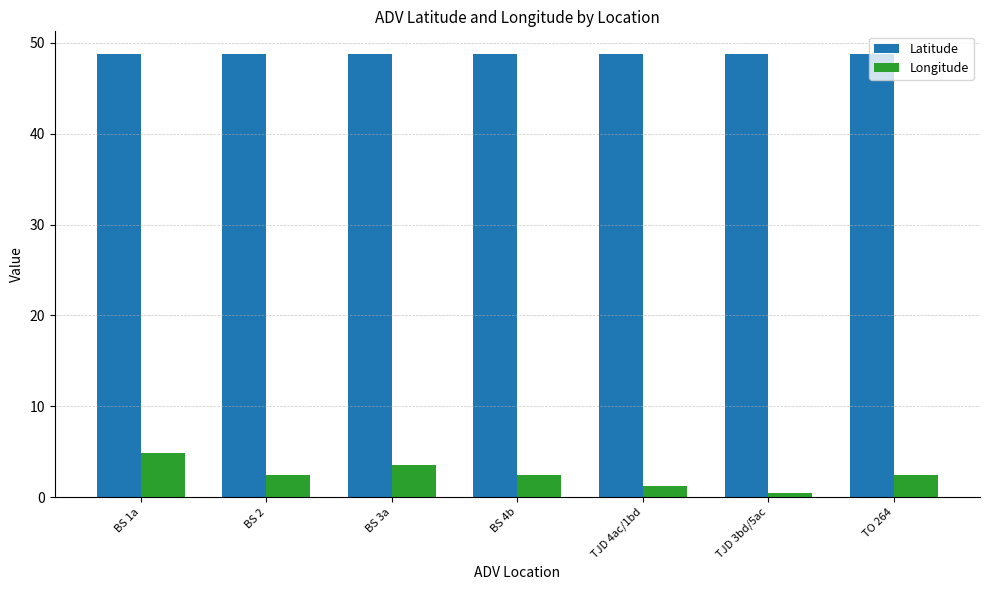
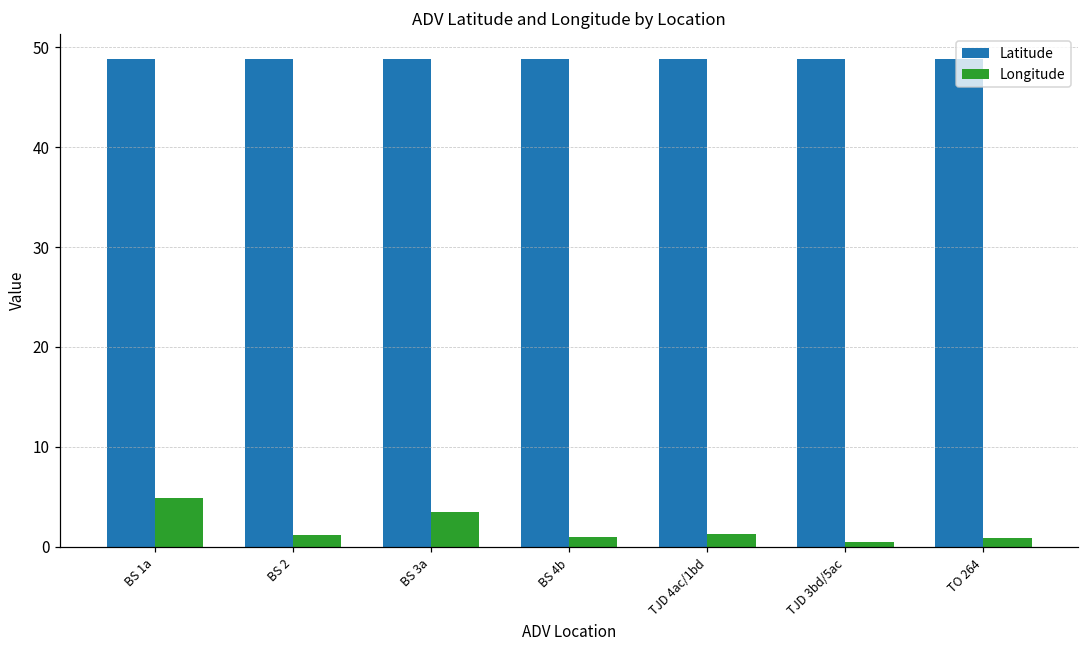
Longitude, BS 2: 2 -> 1
Longitude, BS 4b: 2 -> 1
Longitude, TO 264: 2 -> 1
